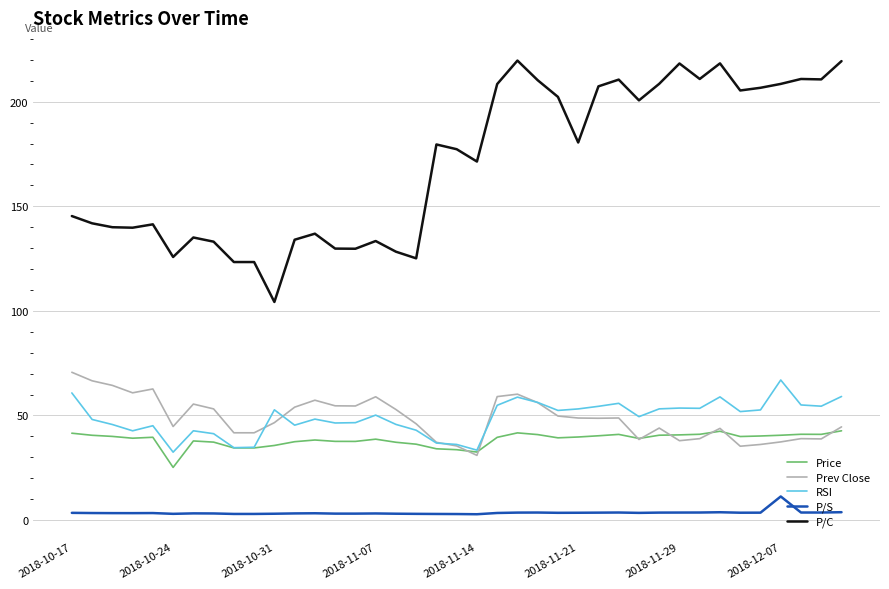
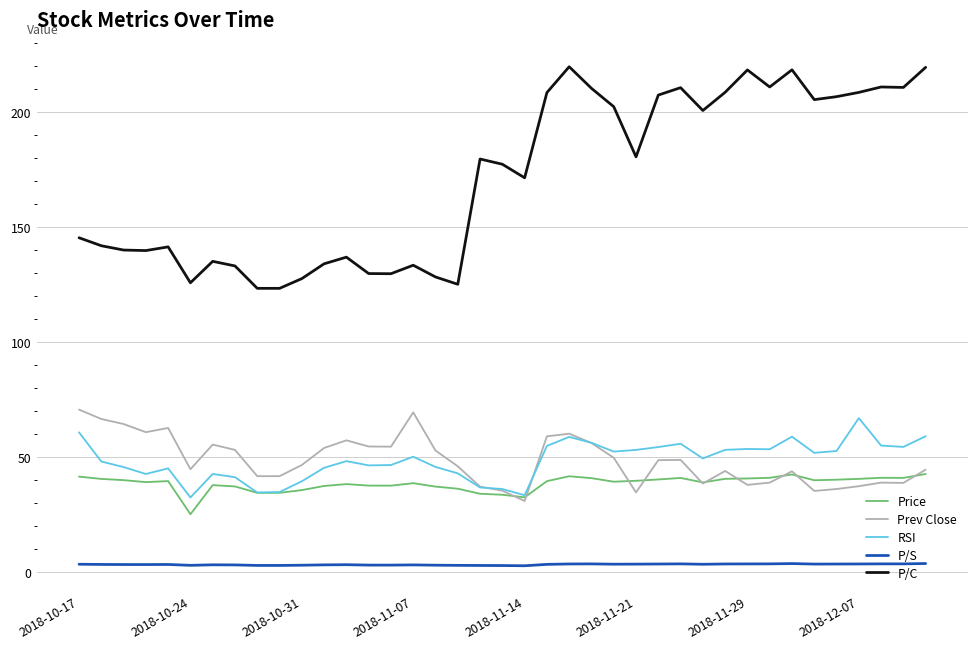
RSI, 2018-10-31: 53 -> 40
P/C, 2018-10-31: 104 -> 128
Prev Close, 2018-11-07: 59 -> 69
Prev Close, 2018-11-21: 49 -> 35
P/S, 2018-12-07: 11 -> 4
